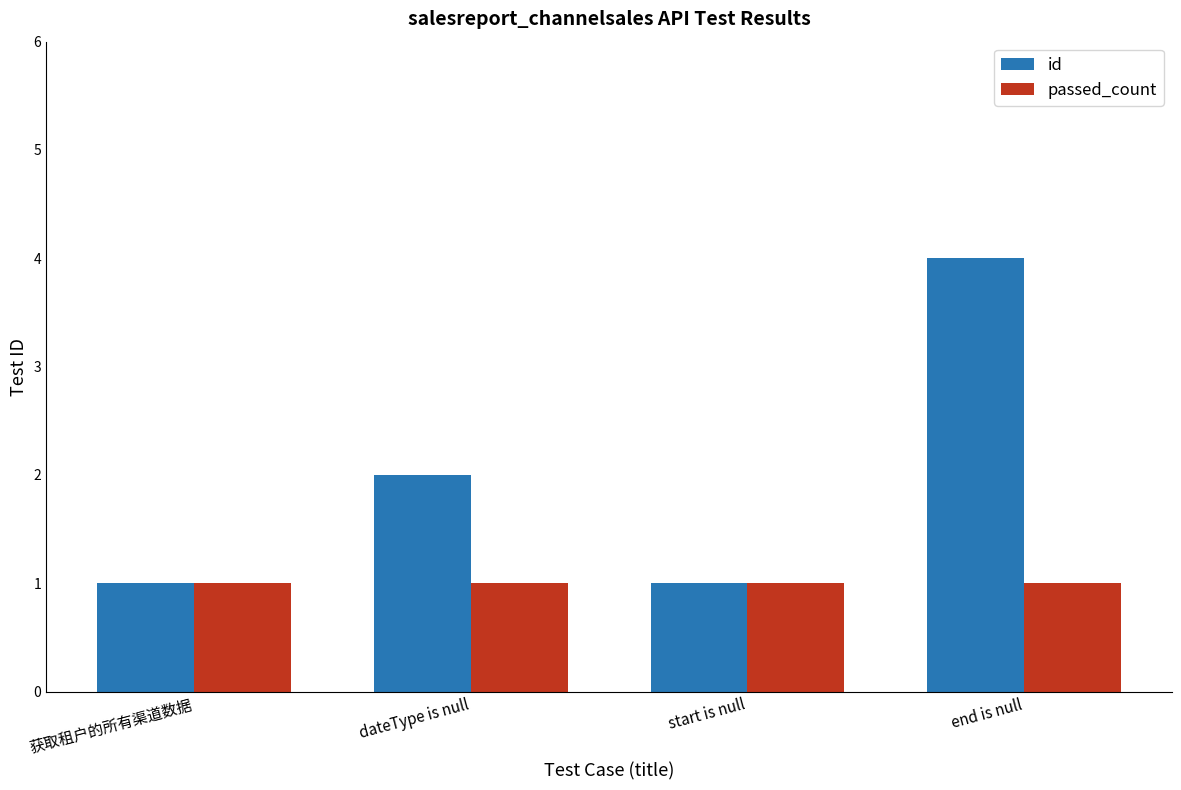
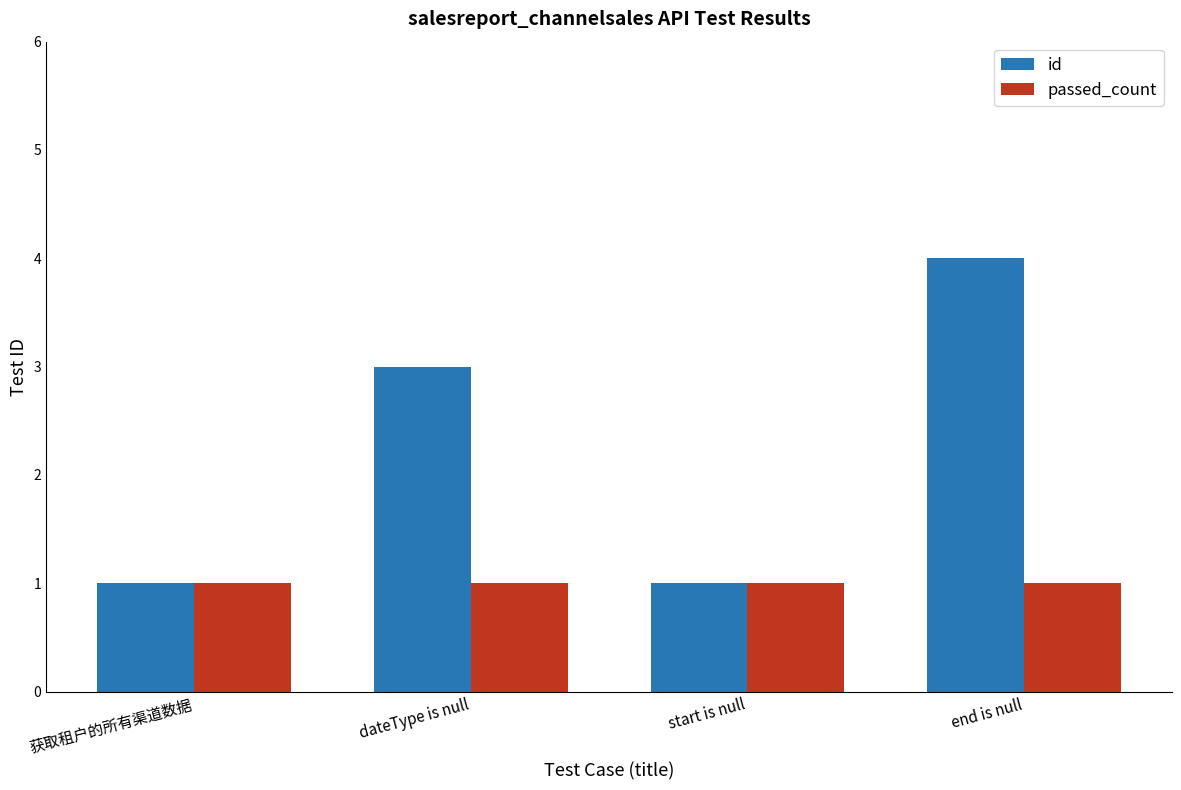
id, dateType is null: 2 -> 3
